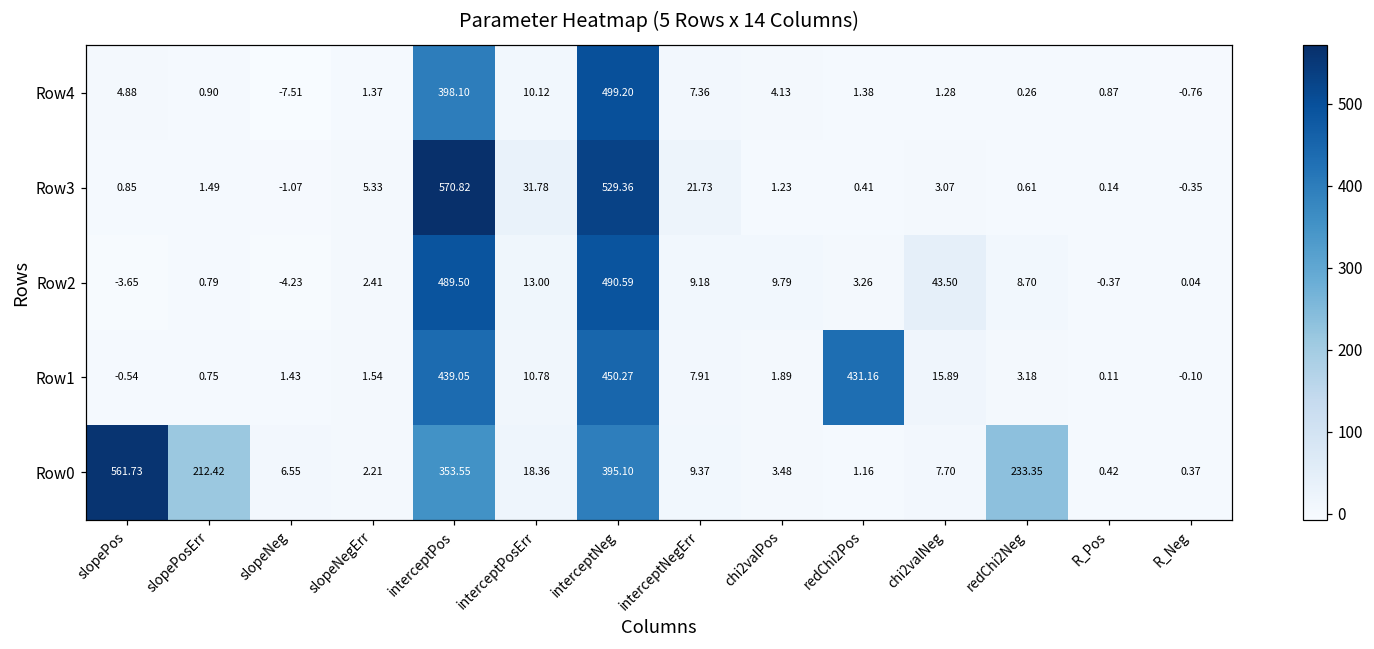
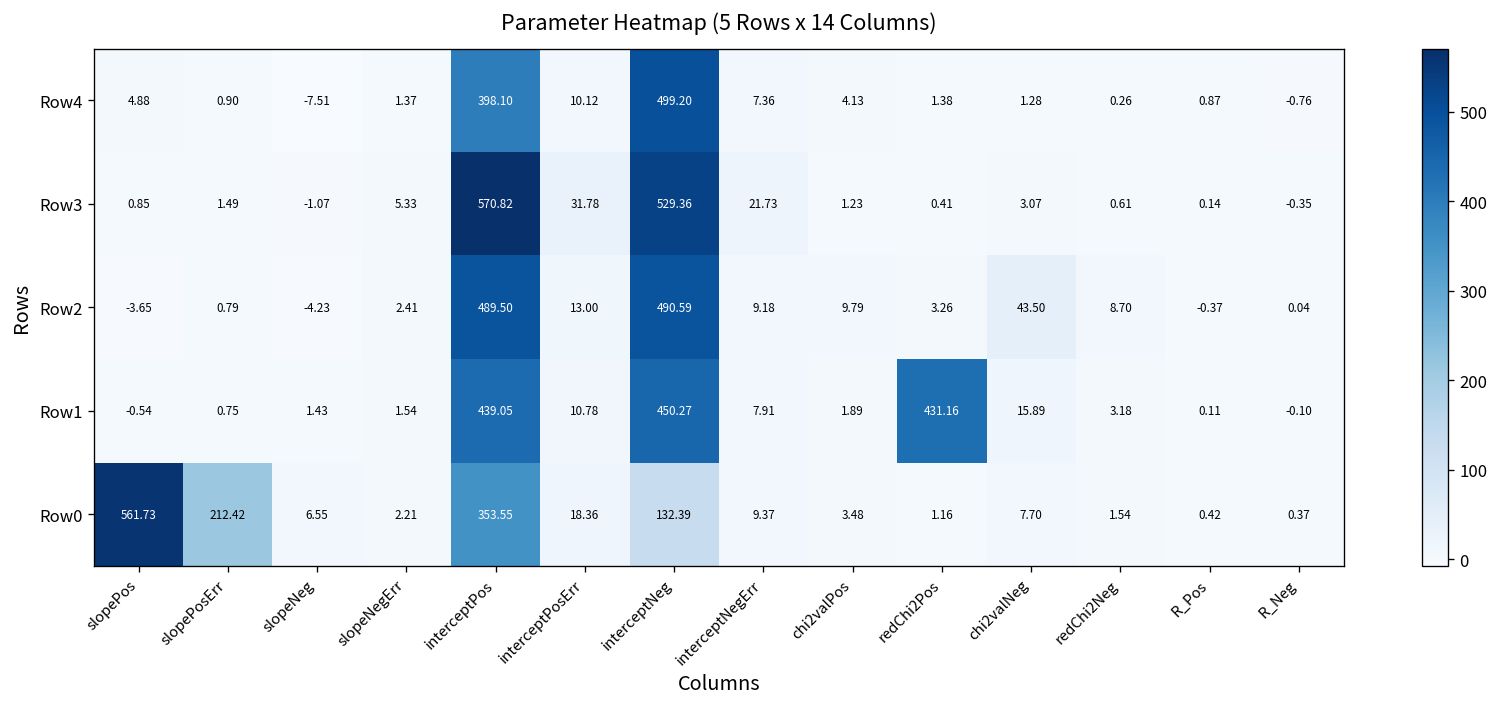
Row0, interceptNeg: 395.10 -> 132.39
Row0, redChi2Neg: 233.35 -> 1.54
